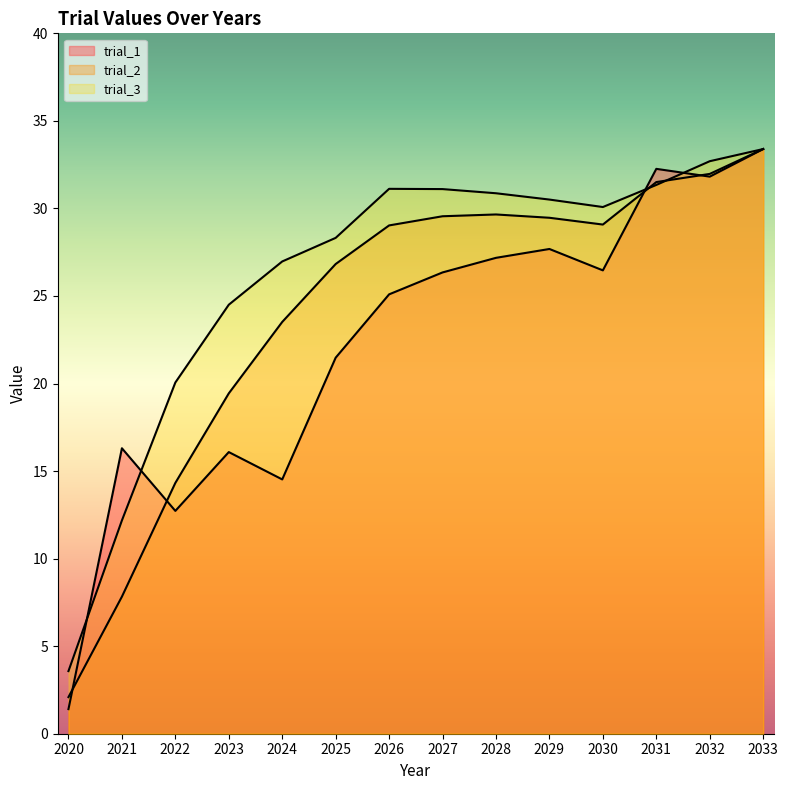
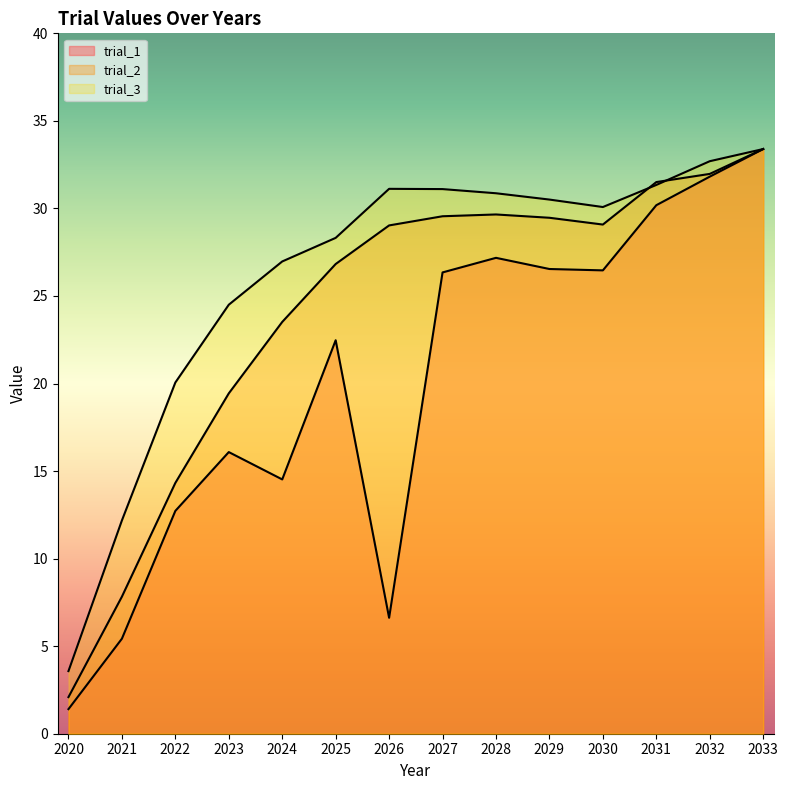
trial_1, 2021: 16.3 -> 5.4
trial_1, 2025: 21.5 -> 22.5
trial_1, 2026: 25.1 -> 6.6
trial_1, 2029: 27.7 -> 26.5
trial_1, 2031: 32.3 -> 30.2
